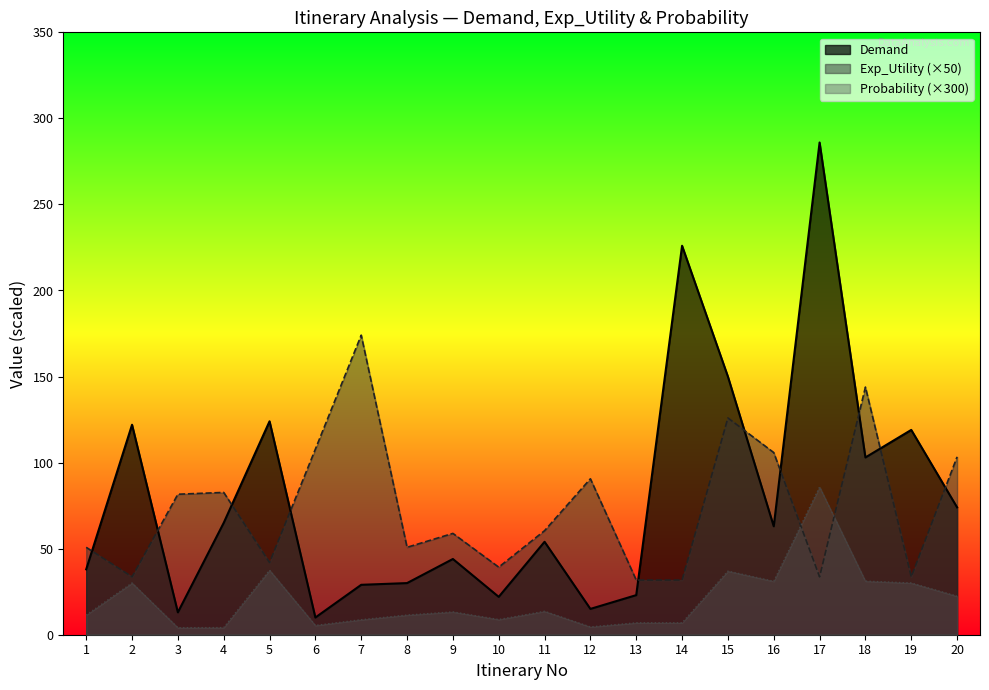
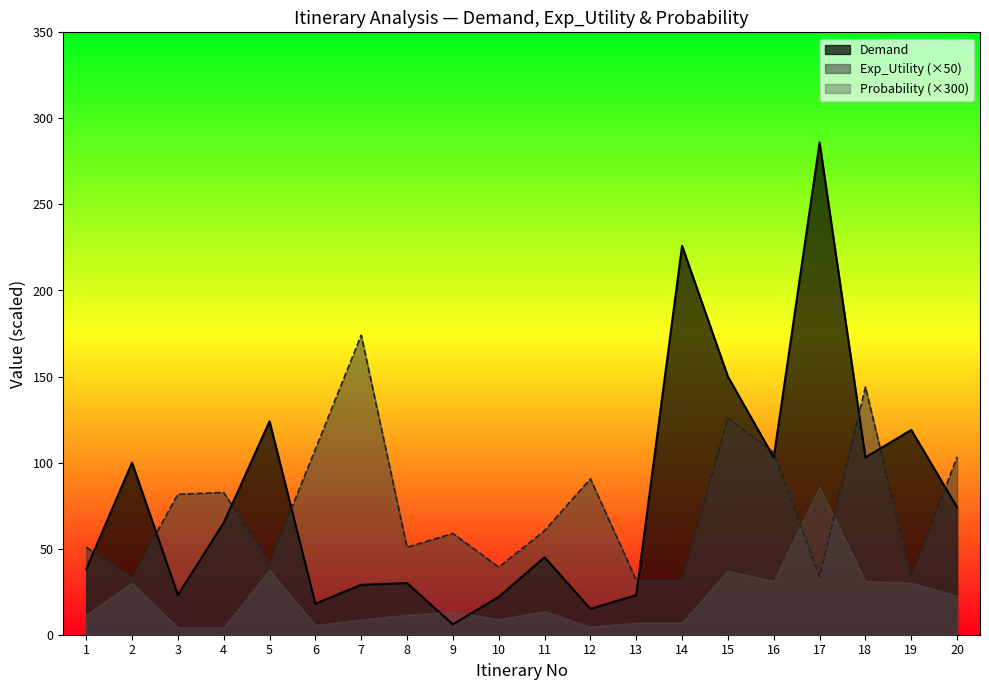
Demand, 2: 122 -> 100
Demand, 3: 13 -> 23
Demand, 6: 10 -> 18
Demand, 9: 44 -> 6
Demand, 11: 54 -> 45
Demand, 16: 63 -> 103
